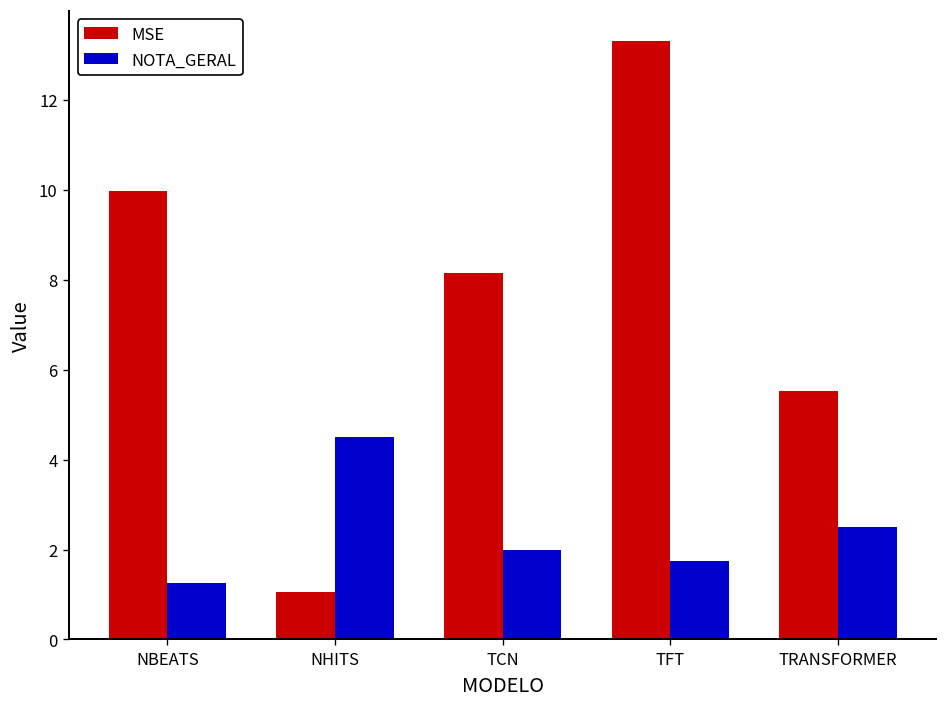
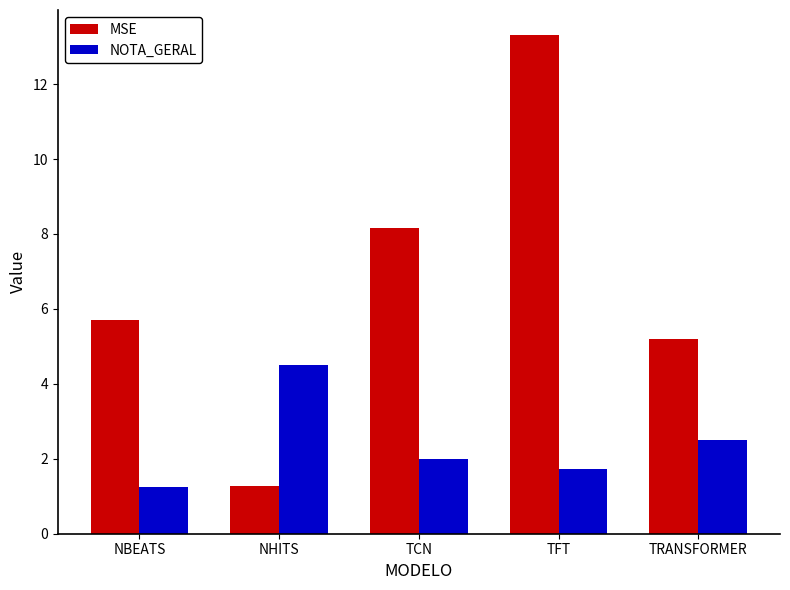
MSE, NBEATS: 10.0 -> 5.7
MSE, NHITS: 1.1 -> 1.3
MSE, TRANSFORMER: 5.5 -> 5.2
